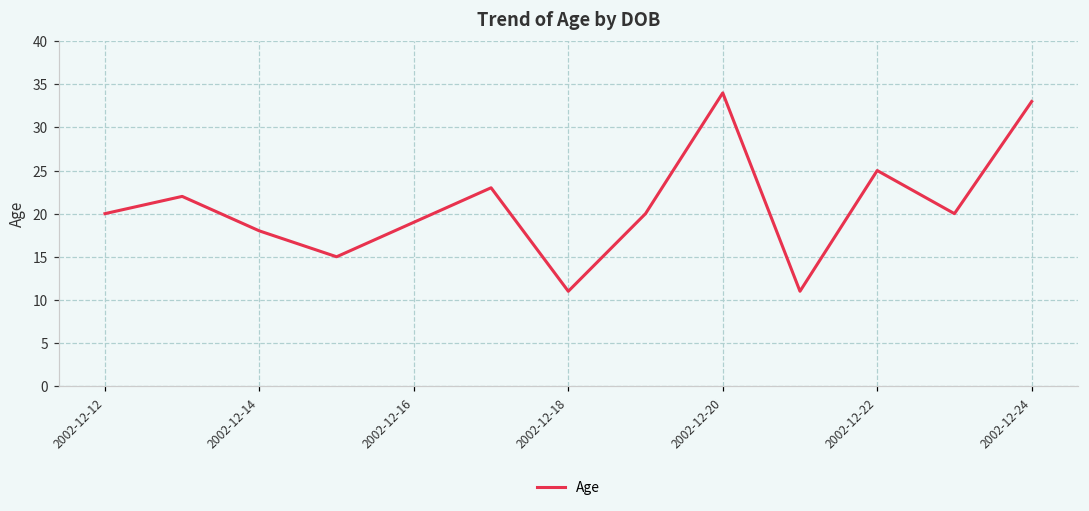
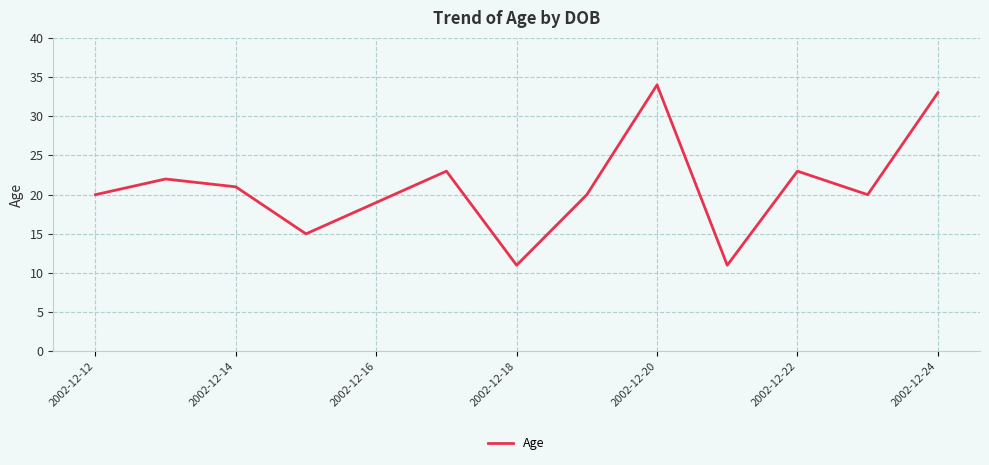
2002-12-14: 18 -> 21
2002-12-22: 25 -> 23
